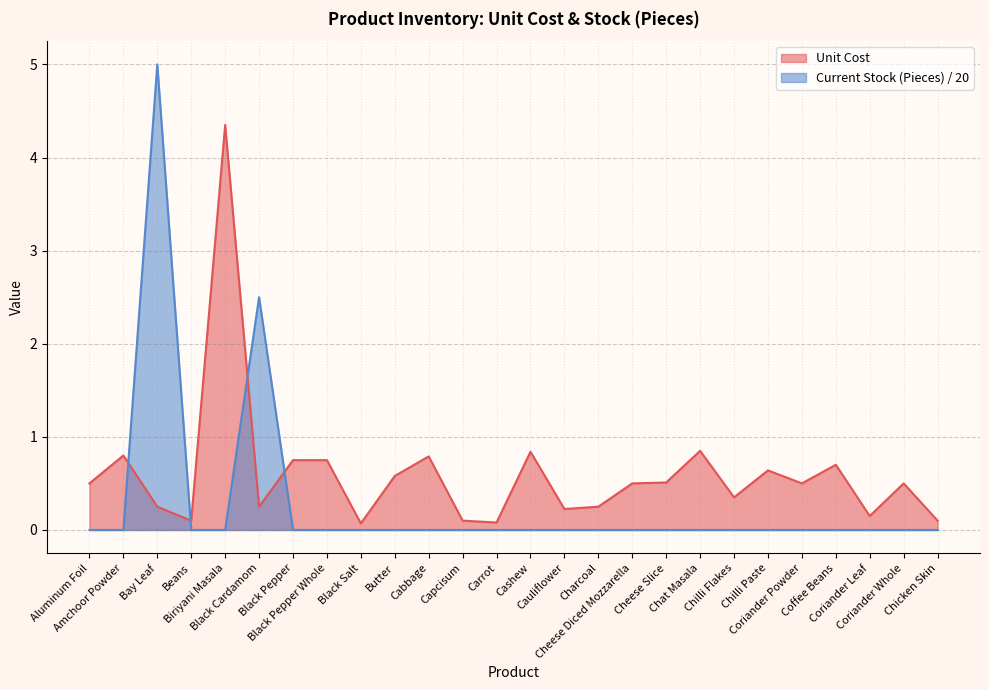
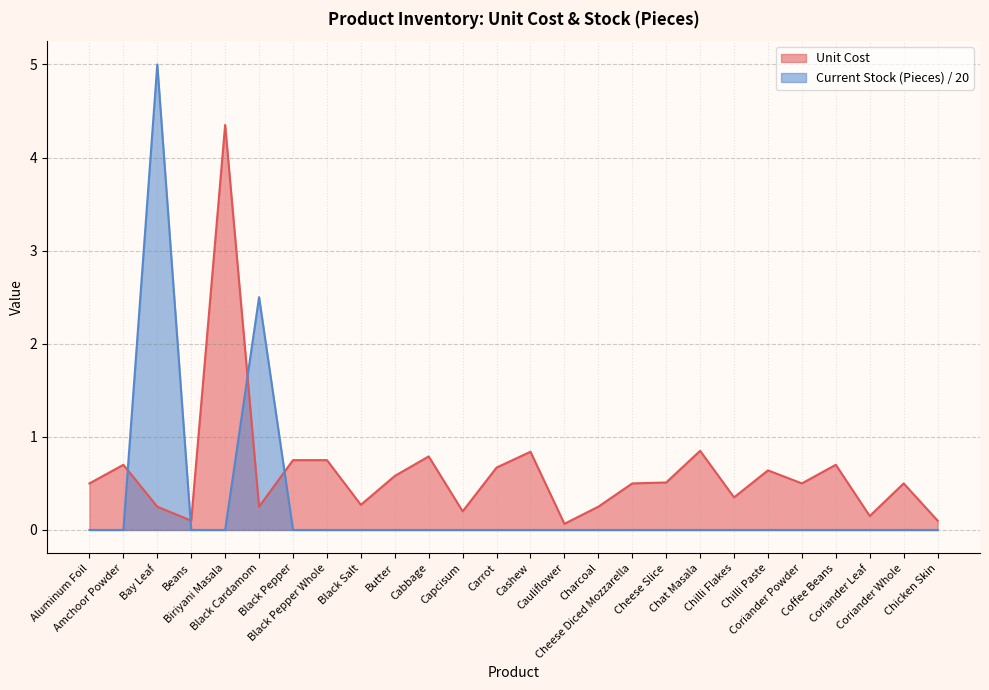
Unit Cost, Amchoor Powder: 0.8 -> 0.7
Unit Cost, Black Salt: 0.1 -> 0.3
Unit Cost, Capcisum: 0.1 -> 0.2
Unit Cost, Carrot: 0.1 -> 0.7
Unit Cost, Cauliflower: 0.2 -> 0.1
